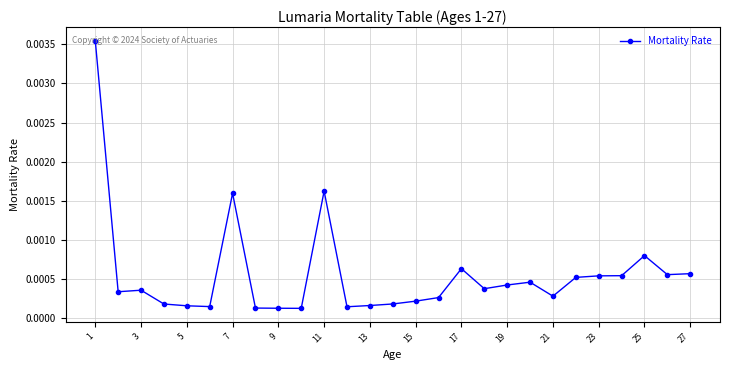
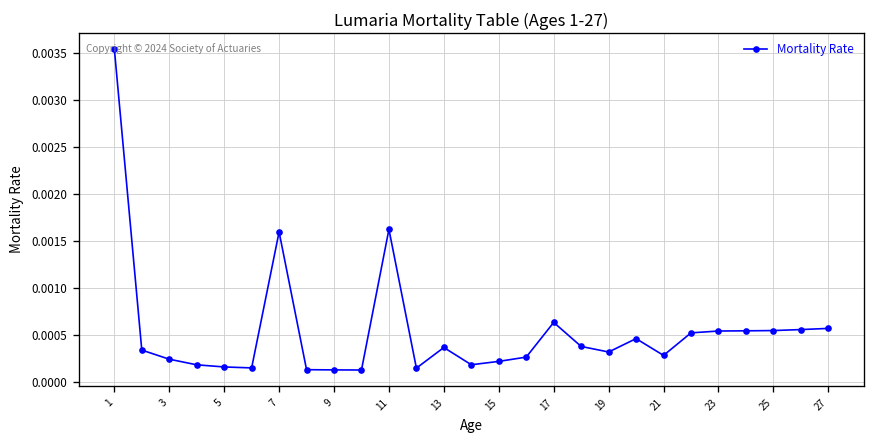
3: 0.0004 -> 0.0002
13: 0.0002 -> 0.0004
19: 0.0004 -> 0.0003
25: 0.0008 -> 0.0005
